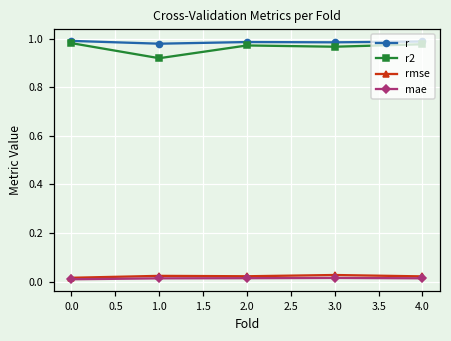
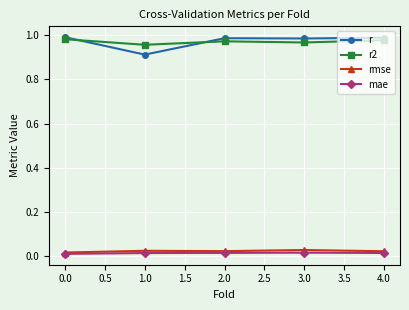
r, 1.0: 0.98 -> 0.91
r2, 1.0: 0.92 -> 0.96
